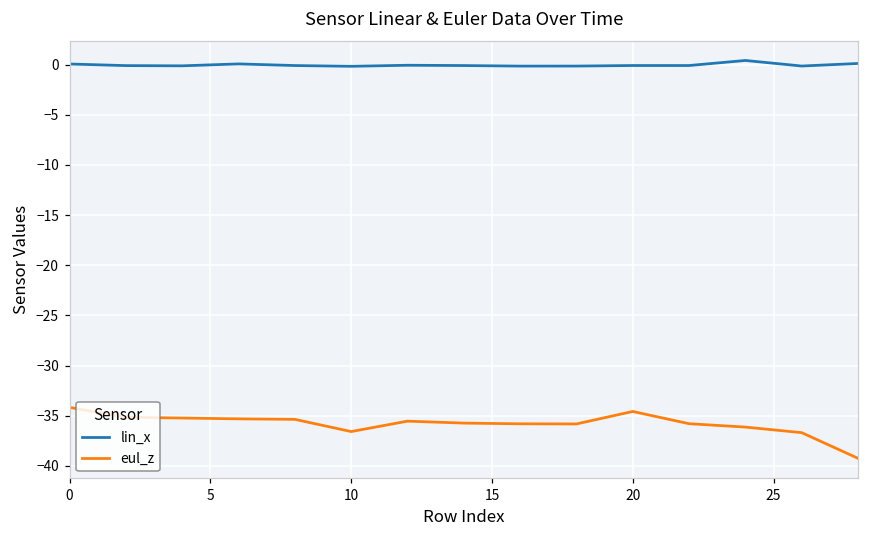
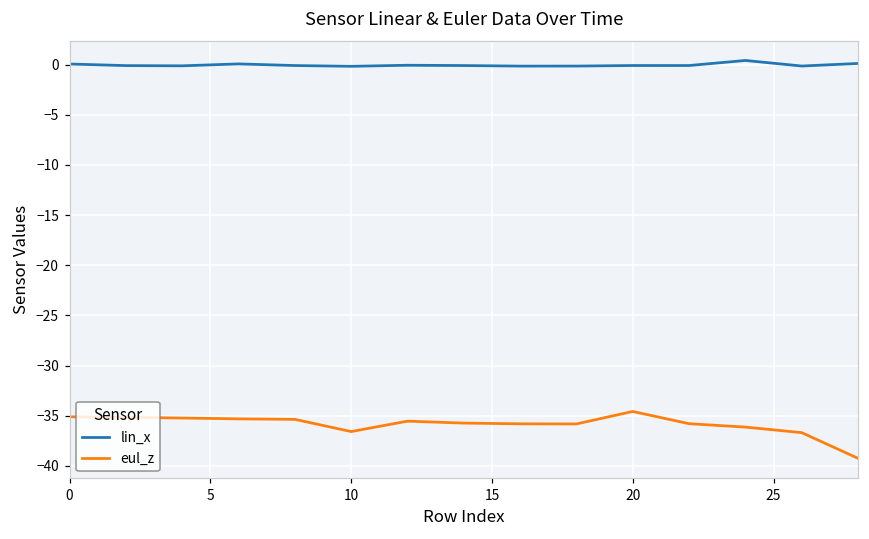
eul_z, 0: -34 -> -35
